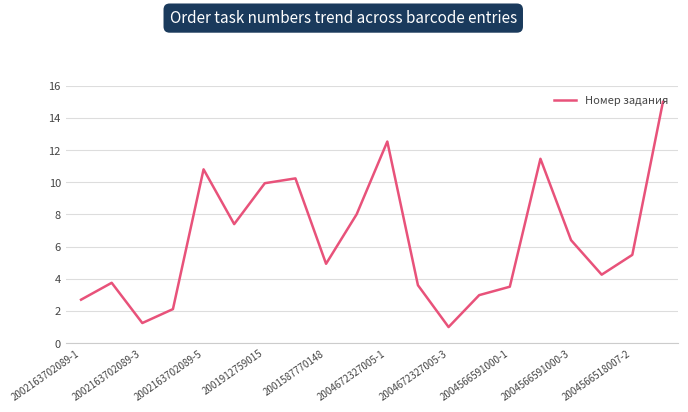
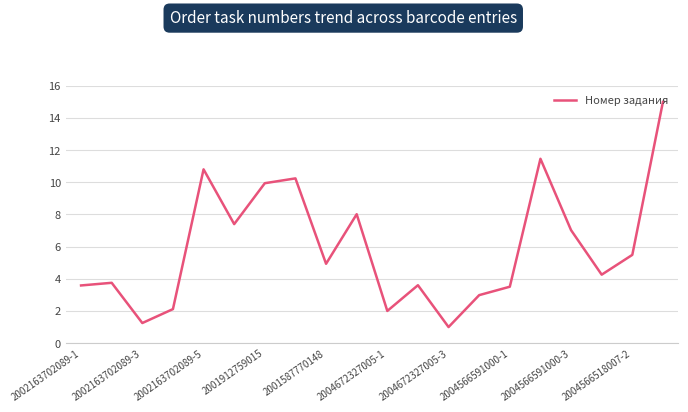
2002163702089-1: 2.7 -> 3.6
2004672327005-1: 12.5 -> 2.0
2004566591000-3: 6.4 -> 7.0
